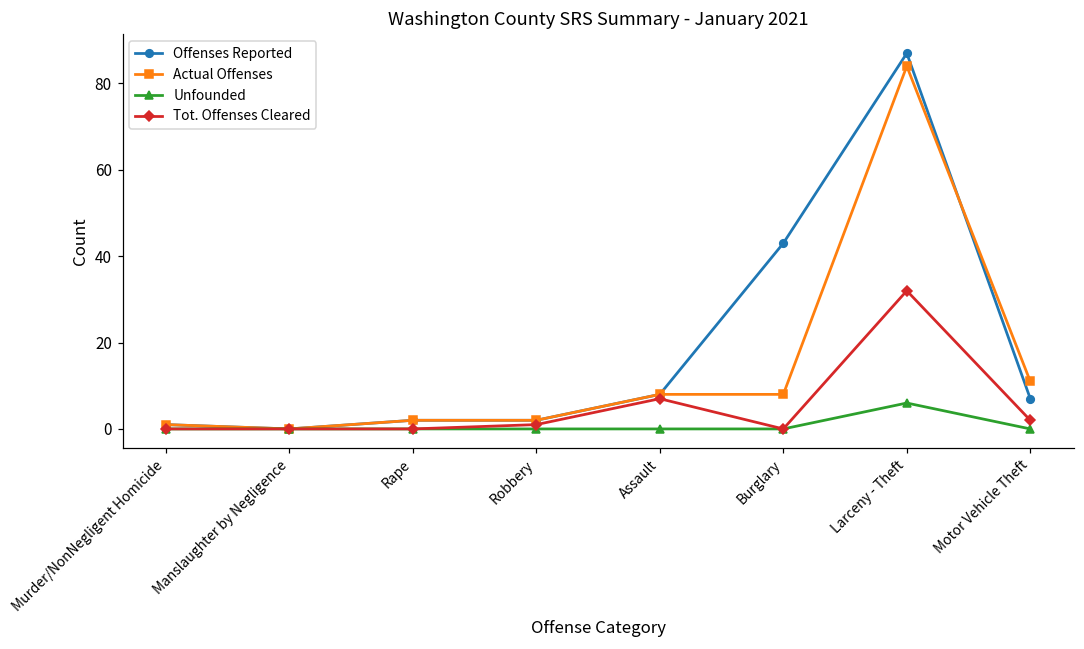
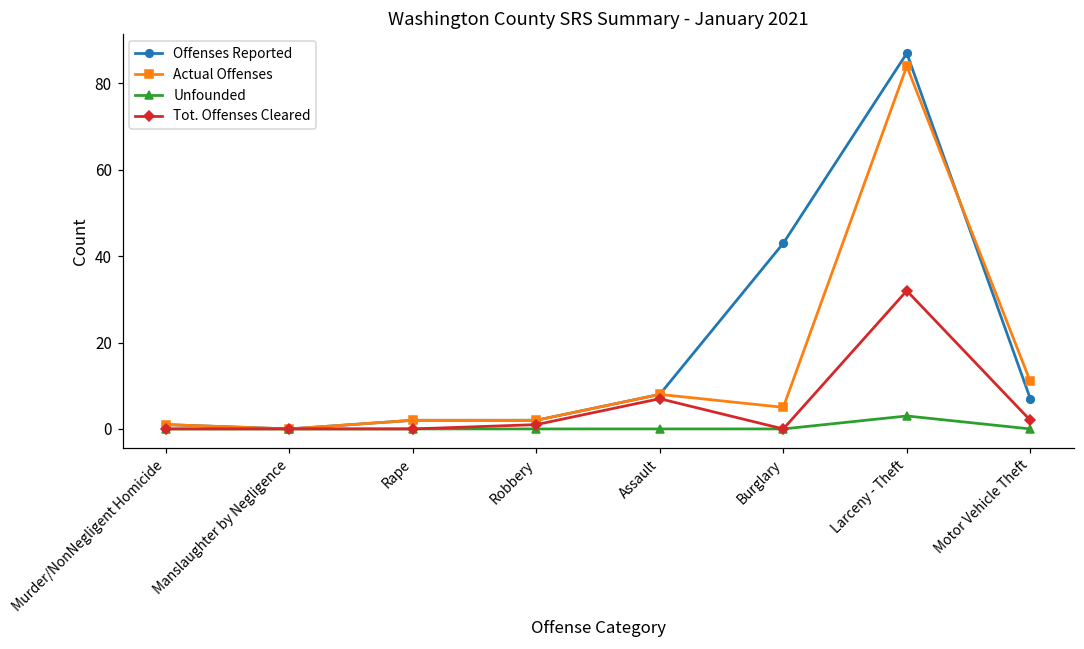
Actual Offenses, Burglary: 8 -> 5
Unfounded, Larceny - Theft: 6 -> 3
